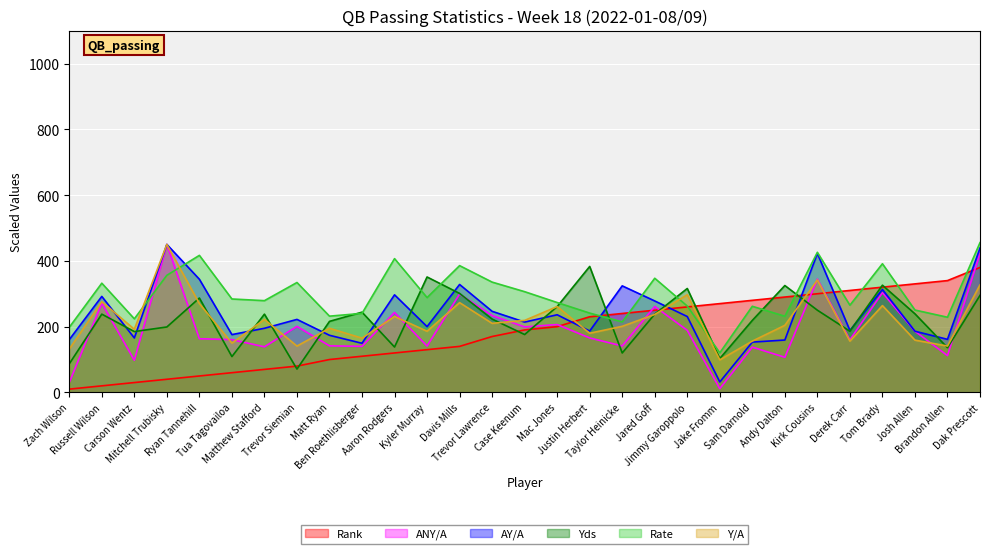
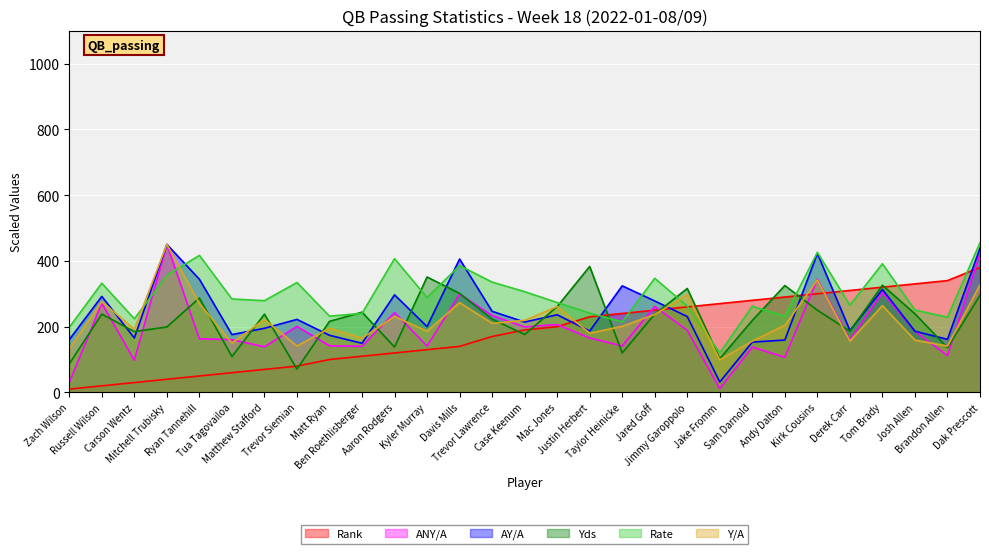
AY/A, Davis Mills: 330 -> 410
